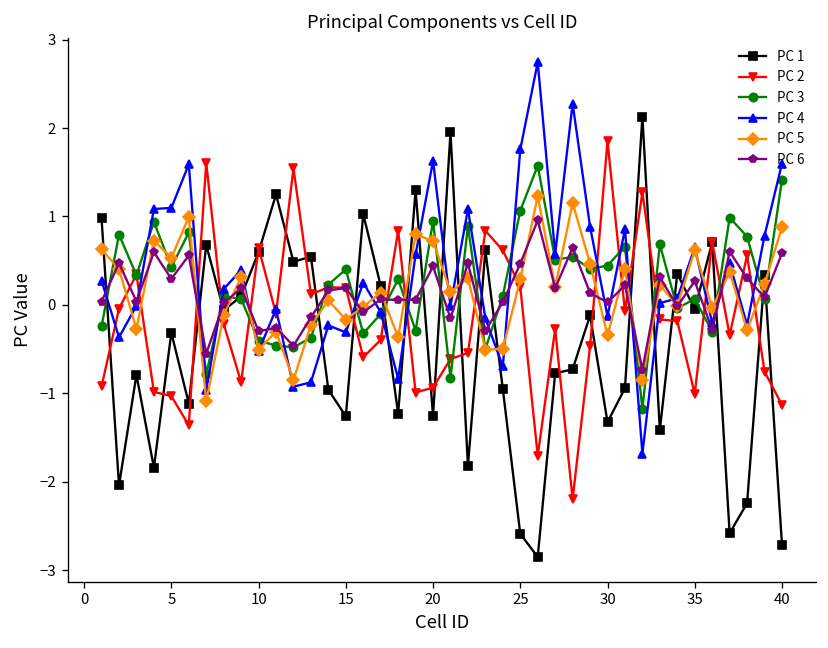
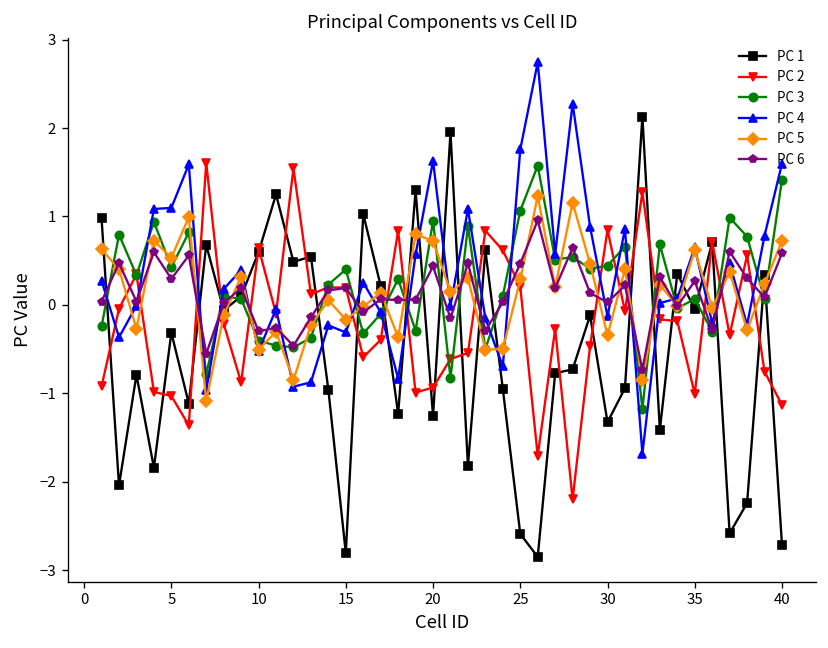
PC 1, 15: -1.3 -> -2.8
PC 2, 30: 1.9 -> 0.8
PC 5, 40: 0.9 -> 0.7
